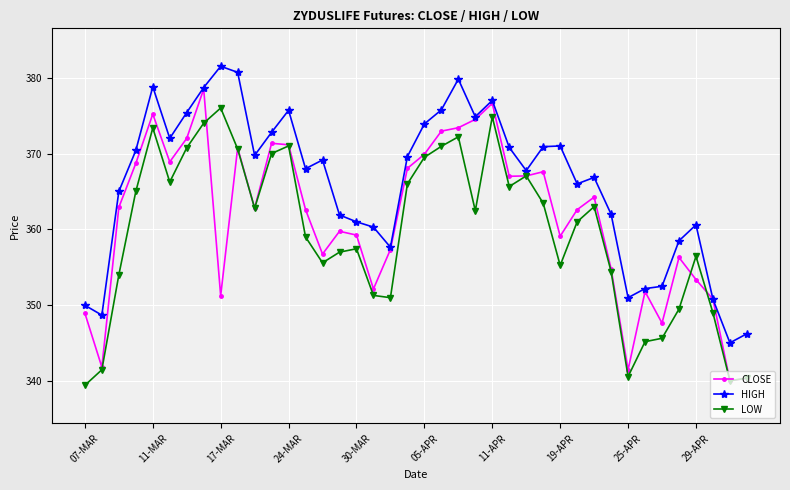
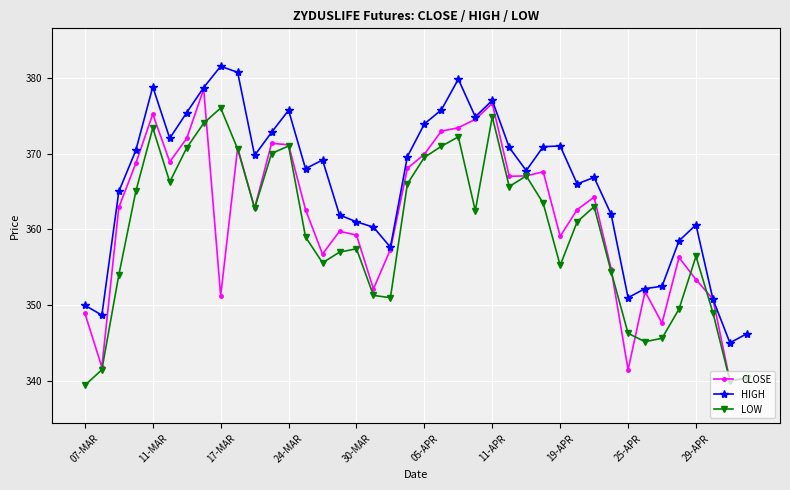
LOW, 25-APR: 341 -> 346
